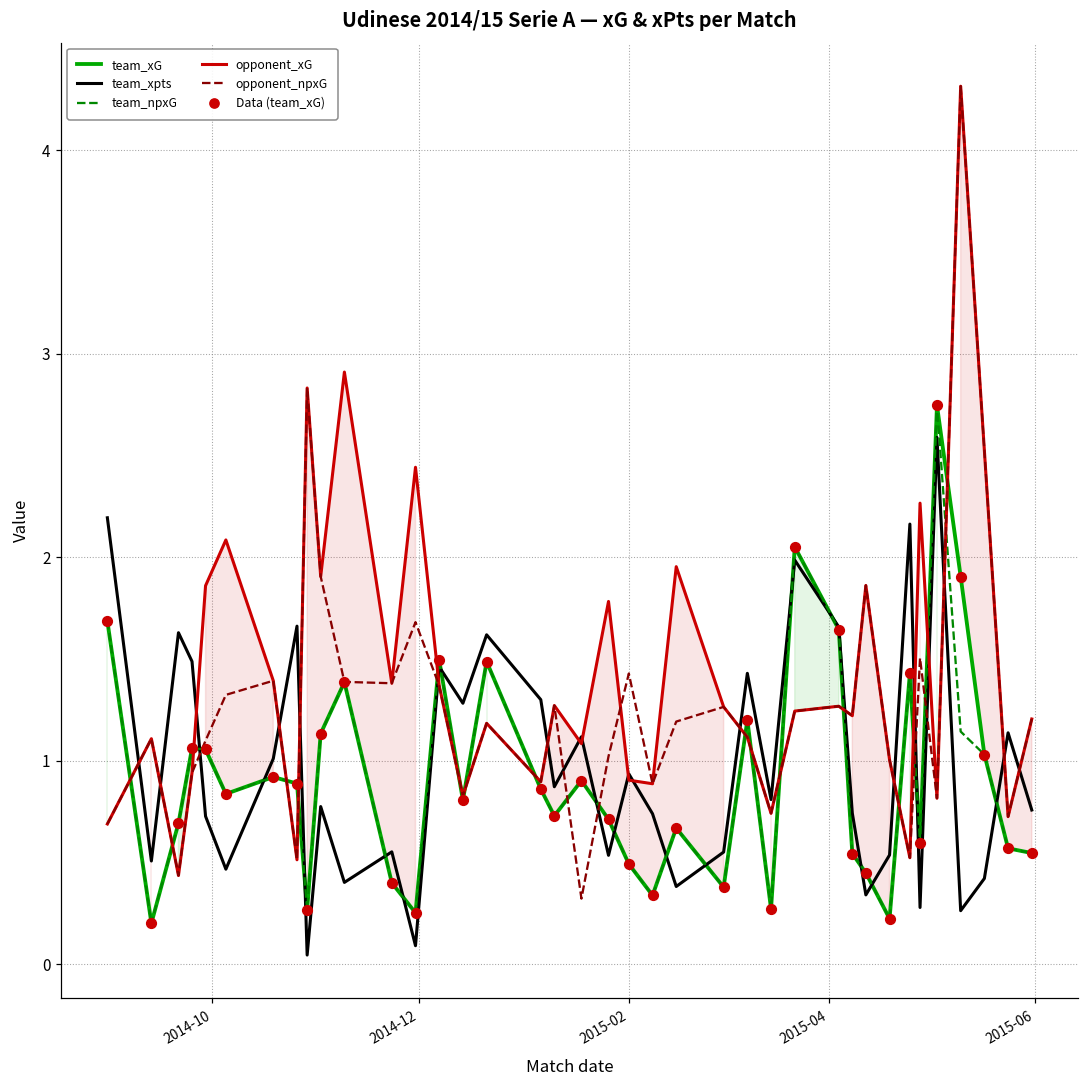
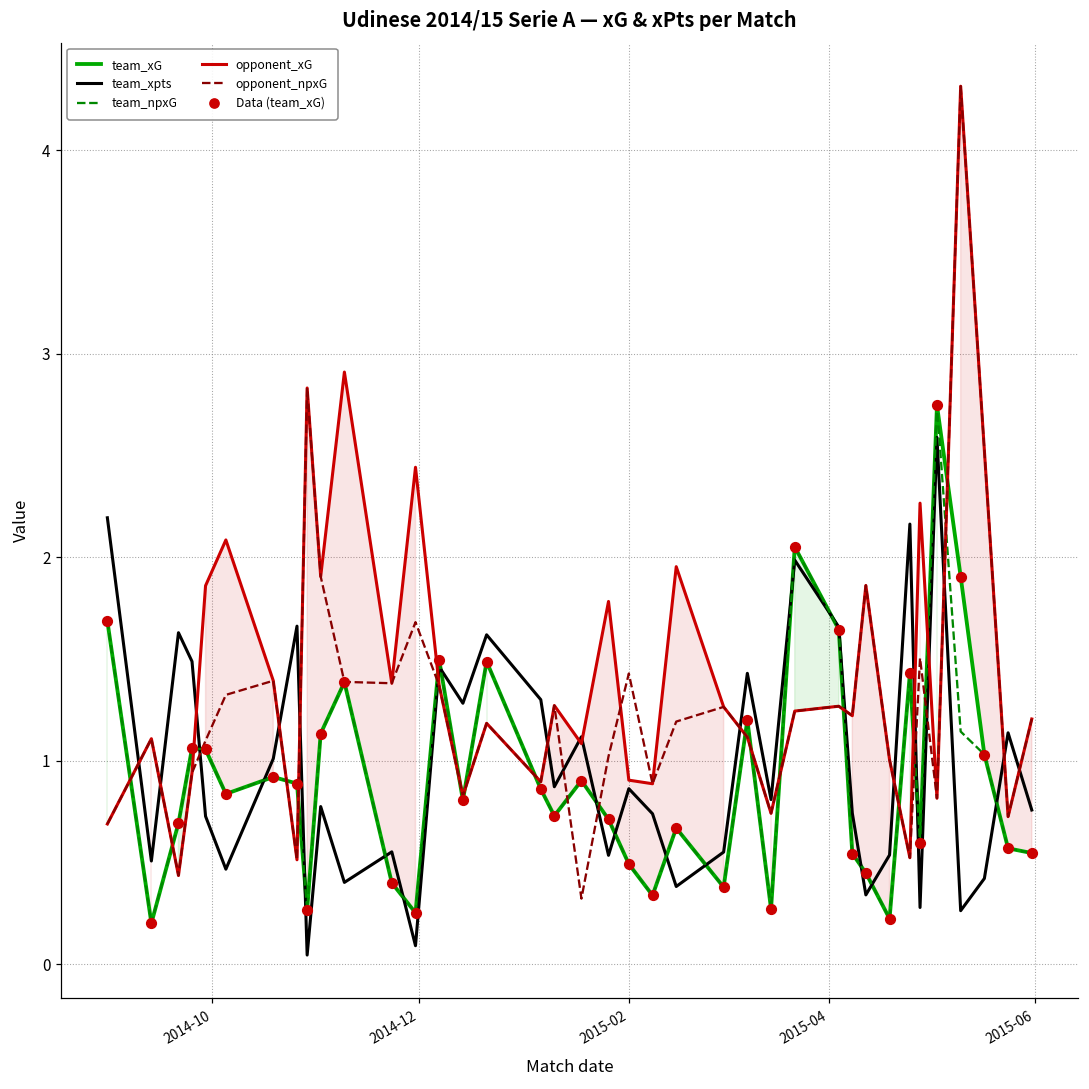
team_xpts, 2015-02: 0.94 -> 0.86
